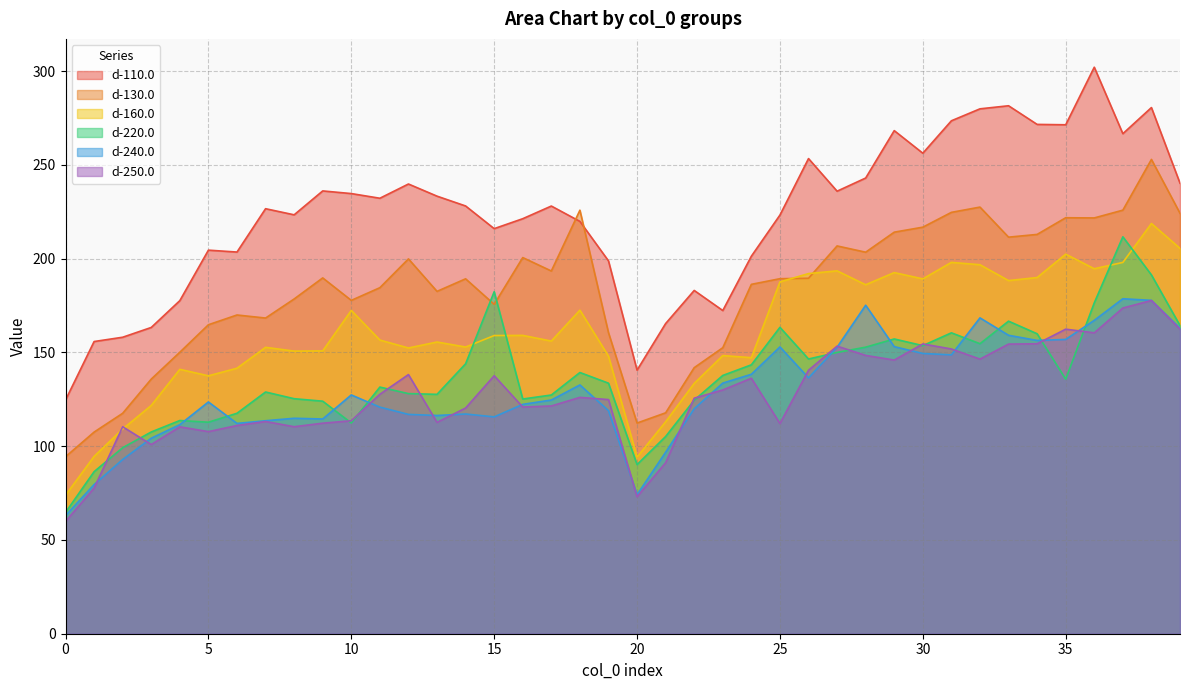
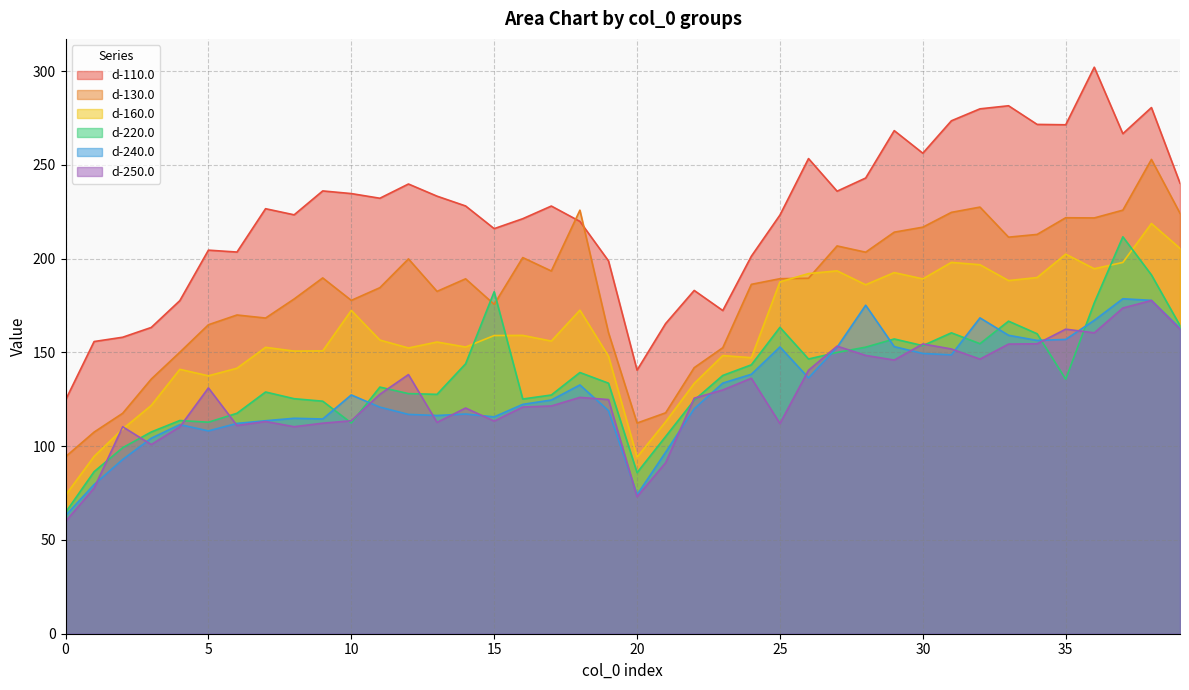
d-240.0, 5: 124 -> 108
d-250.0, 5: 108 -> 131
d-250.0, 15: 138 -> 113
d-220.0, 20: 90 -> 86
